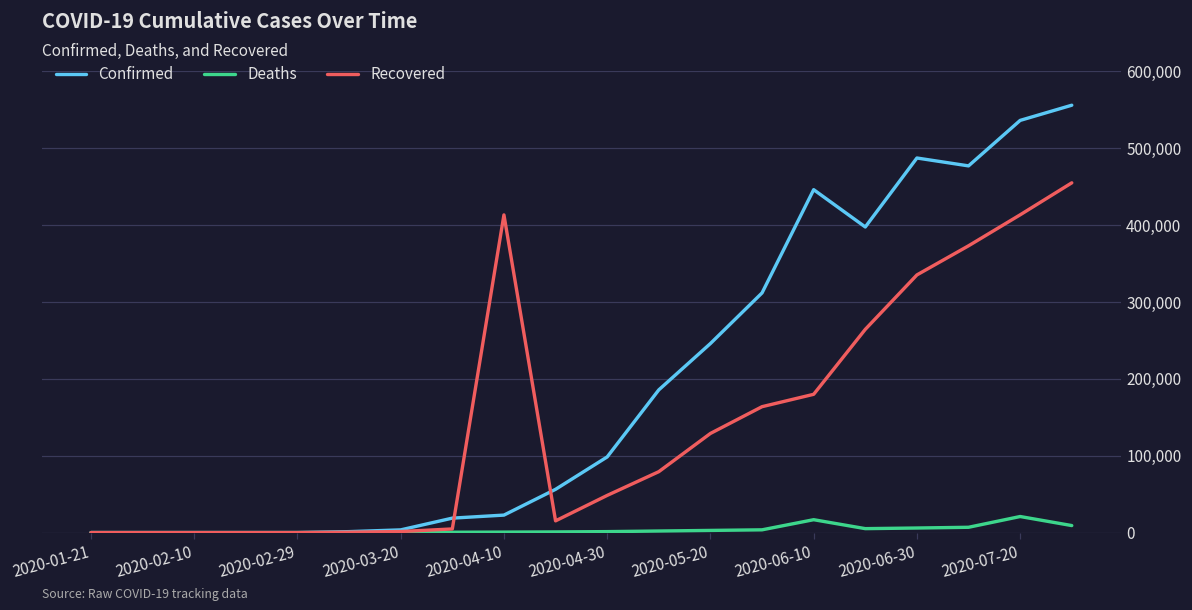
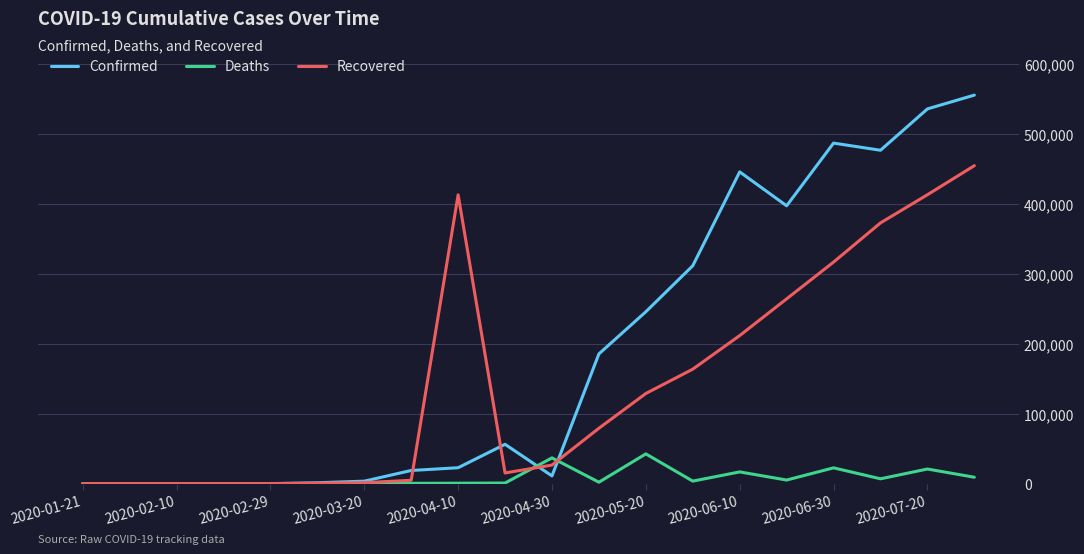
Confirmed, 2020-04-30: 100,000 -> 10,000
Deaths, 2020-04-30: 0 -> 40,000
Recovered, 2020-04-30: 50,000 -> 30,000
Deaths, 2020-05-20: 0 -> 40,000
Recovered, 2020-06-10: 180,000 -> 210,000
Deaths, 2020-06-30: 10,000 -> 20,000
Recovered, 2020-06-30: 330,000 -> 320,000
